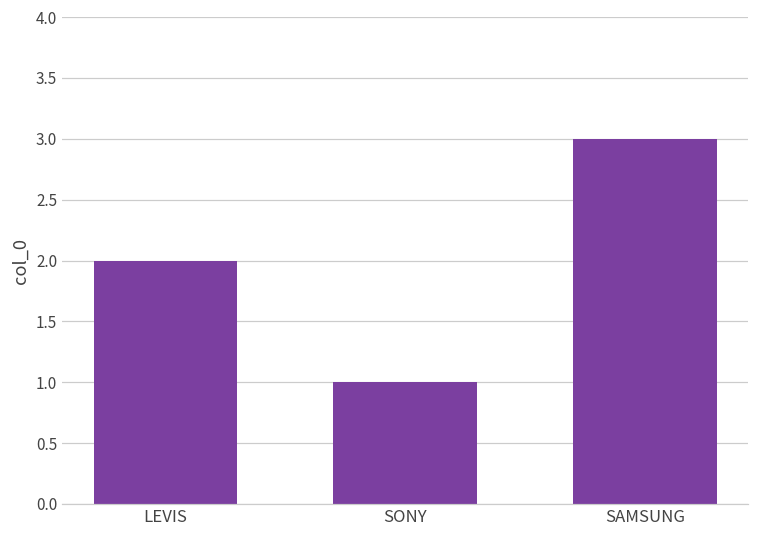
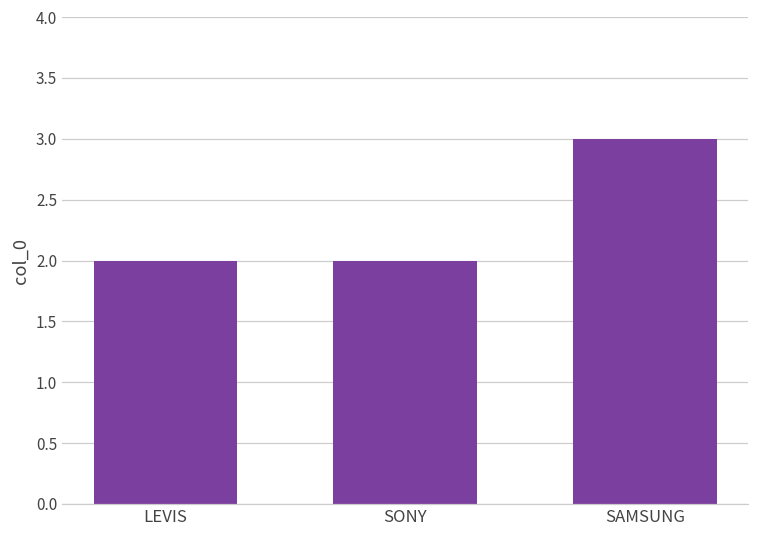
SONY: 1 -> 2
